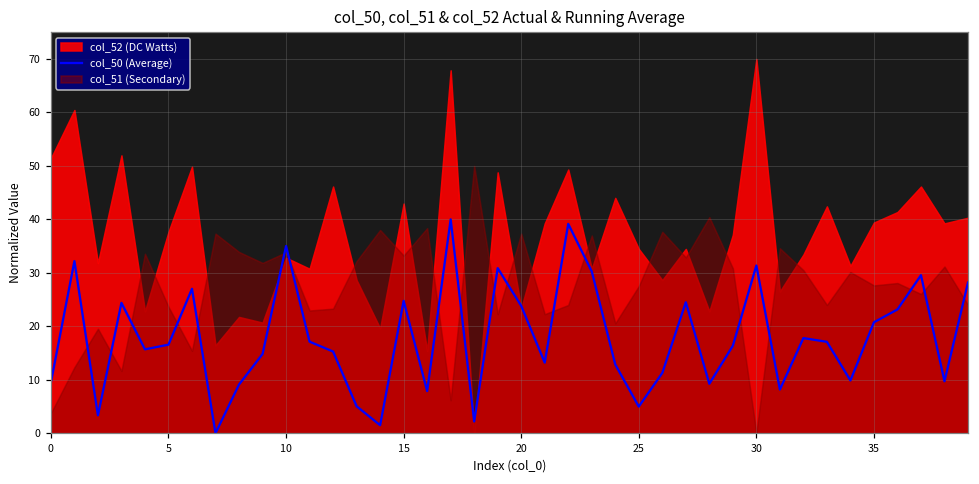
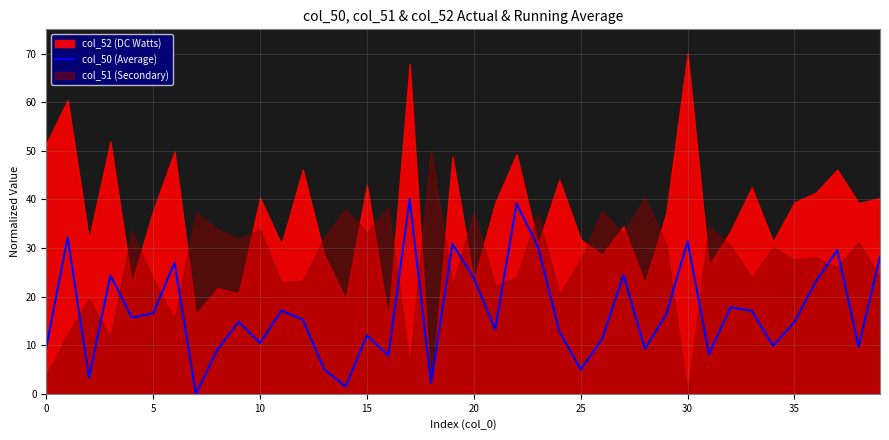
col_50 (Average), 10: 35 -> 10
col_52 (DC Watts), 10: 33 -> 40
col_50 (Average), 15: 25 -> 12
col_52 (DC Watts), 25: 34 -> 32
col_50 (Average), 35: 21 -> 15
